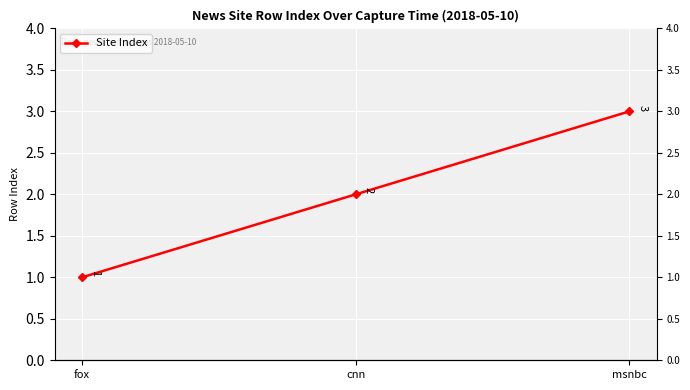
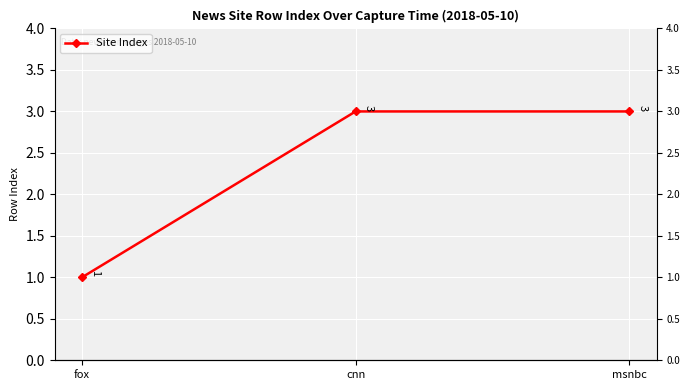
cnn: 2 -> 3
